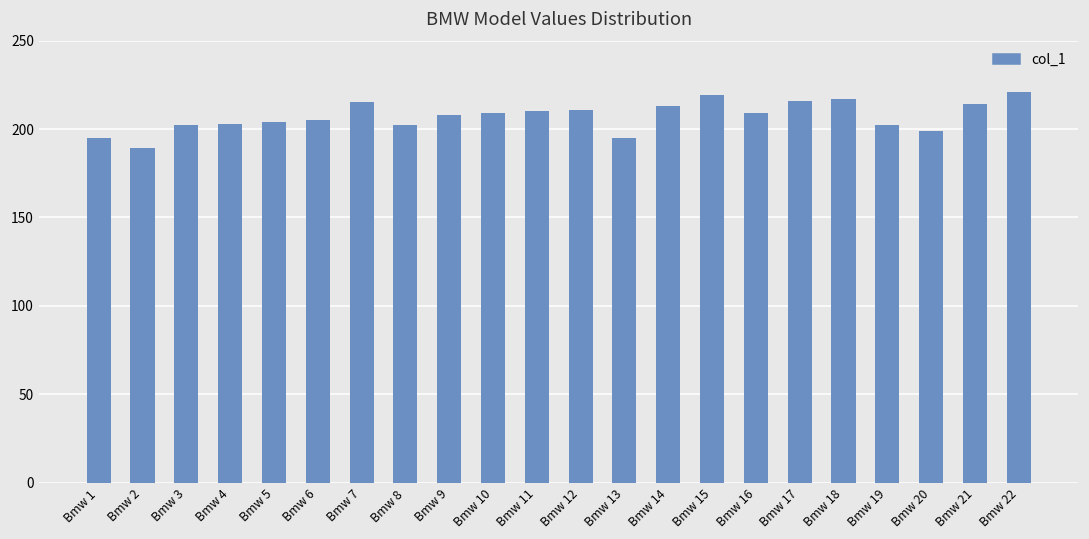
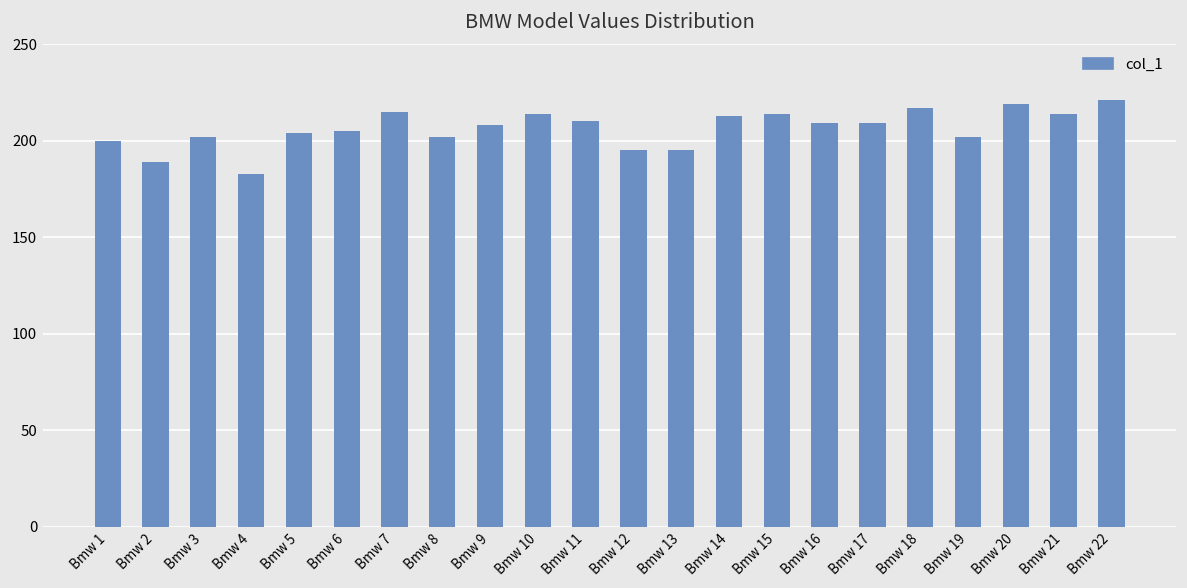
Bmw 1: 195 -> 200
Bmw 4: 203 -> 183
Bmw 10: 209 -> 214
Bmw 12: 211 -> 195
Bmw 15: 219 -> 214
Bmw 17: 216 -> 209
Bmw 20: 199 -> 219
